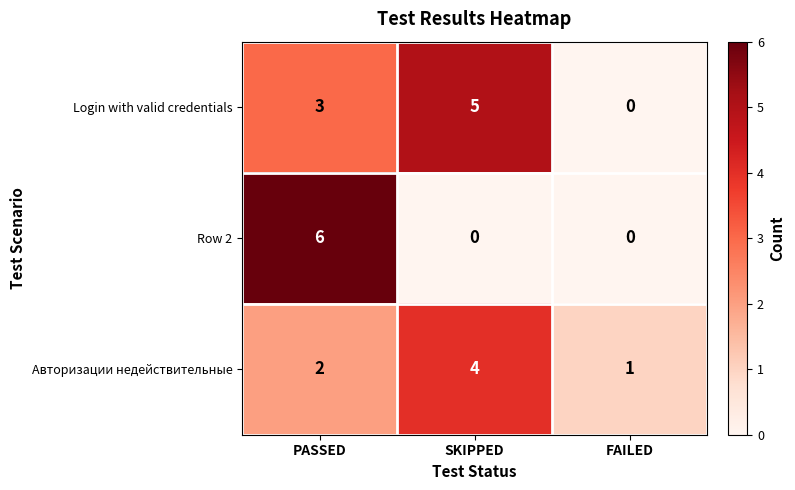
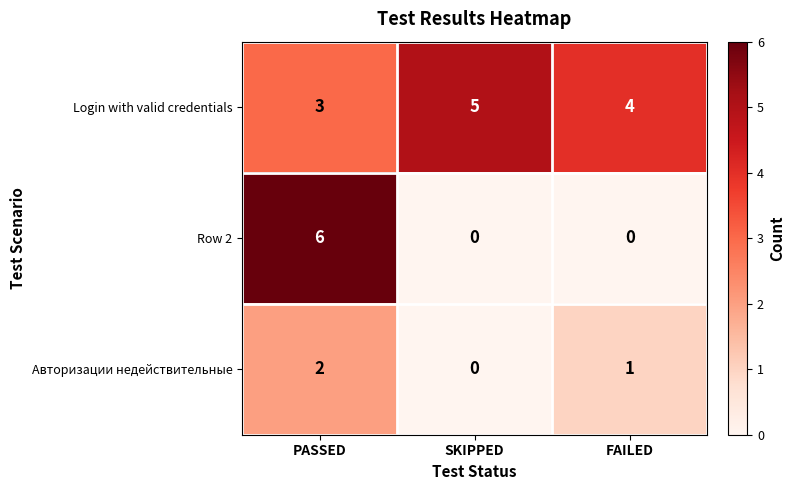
Login with valid credentials, FAILED: 0 -> 4
Авторизации недействительные, SKIPPED: 4 -> 0
